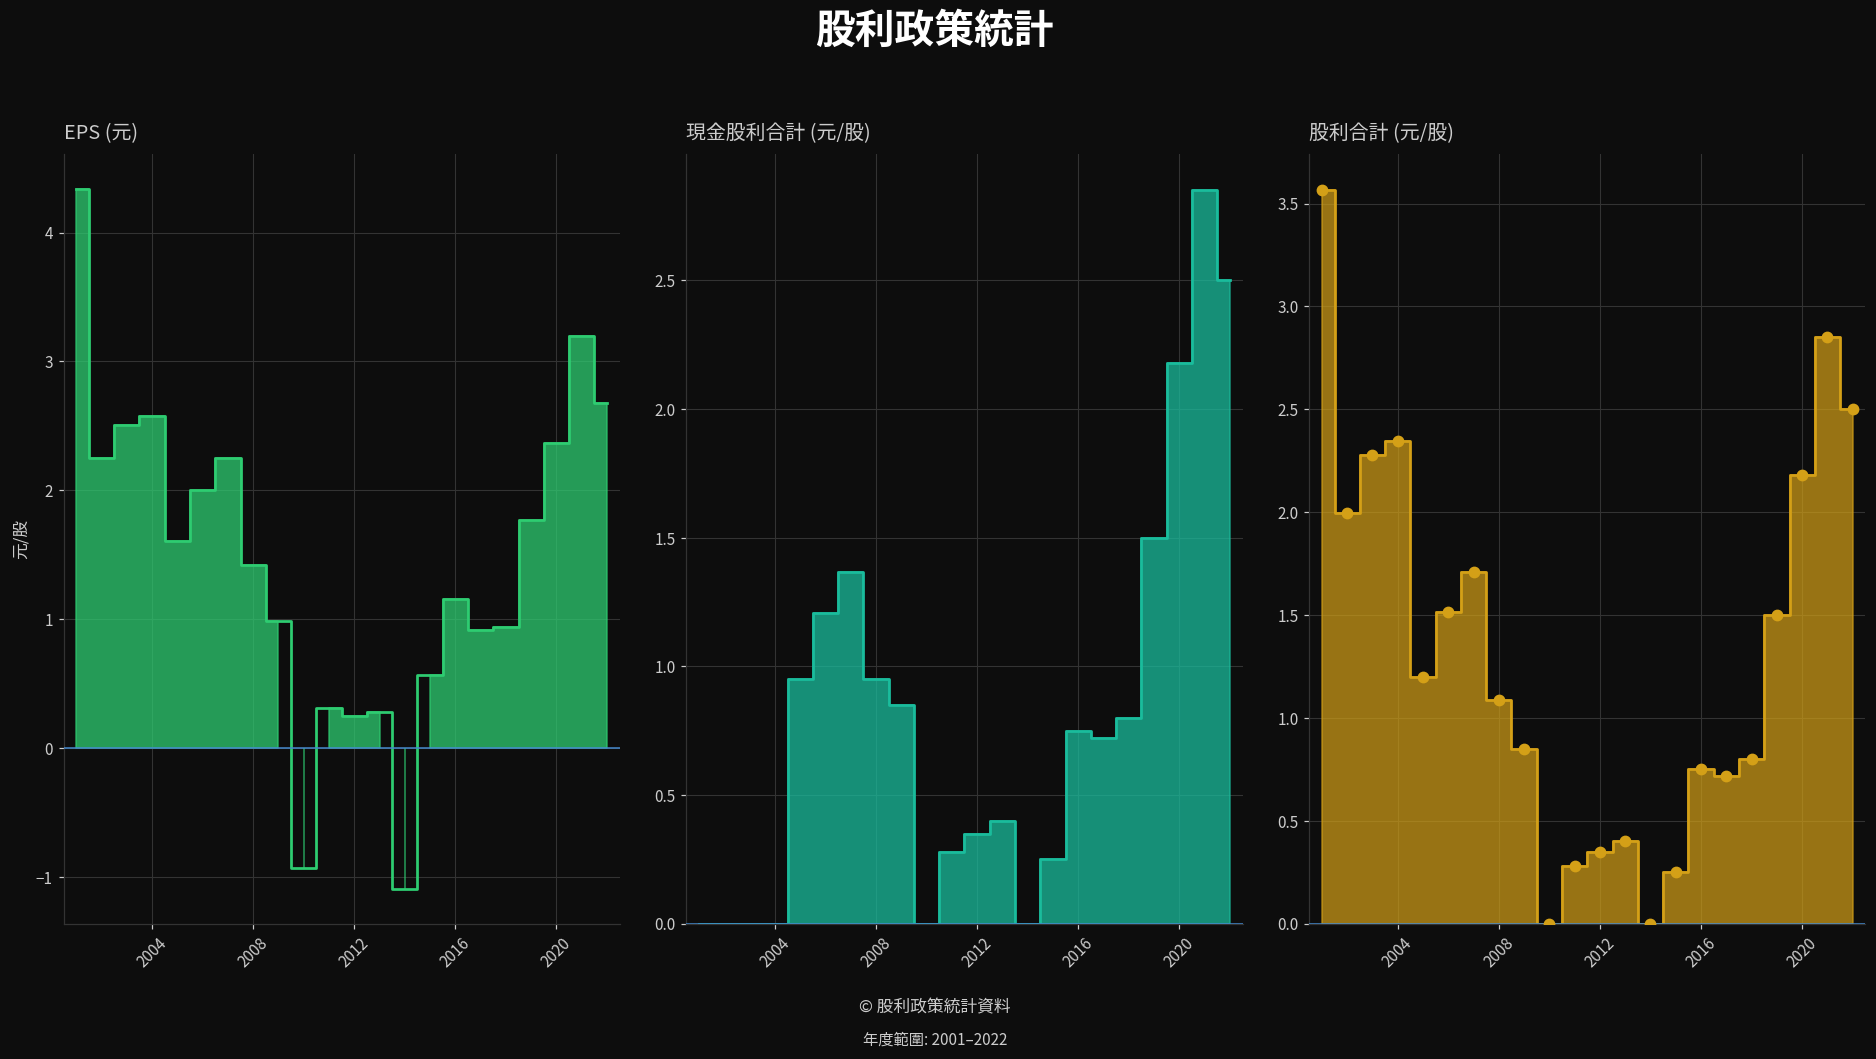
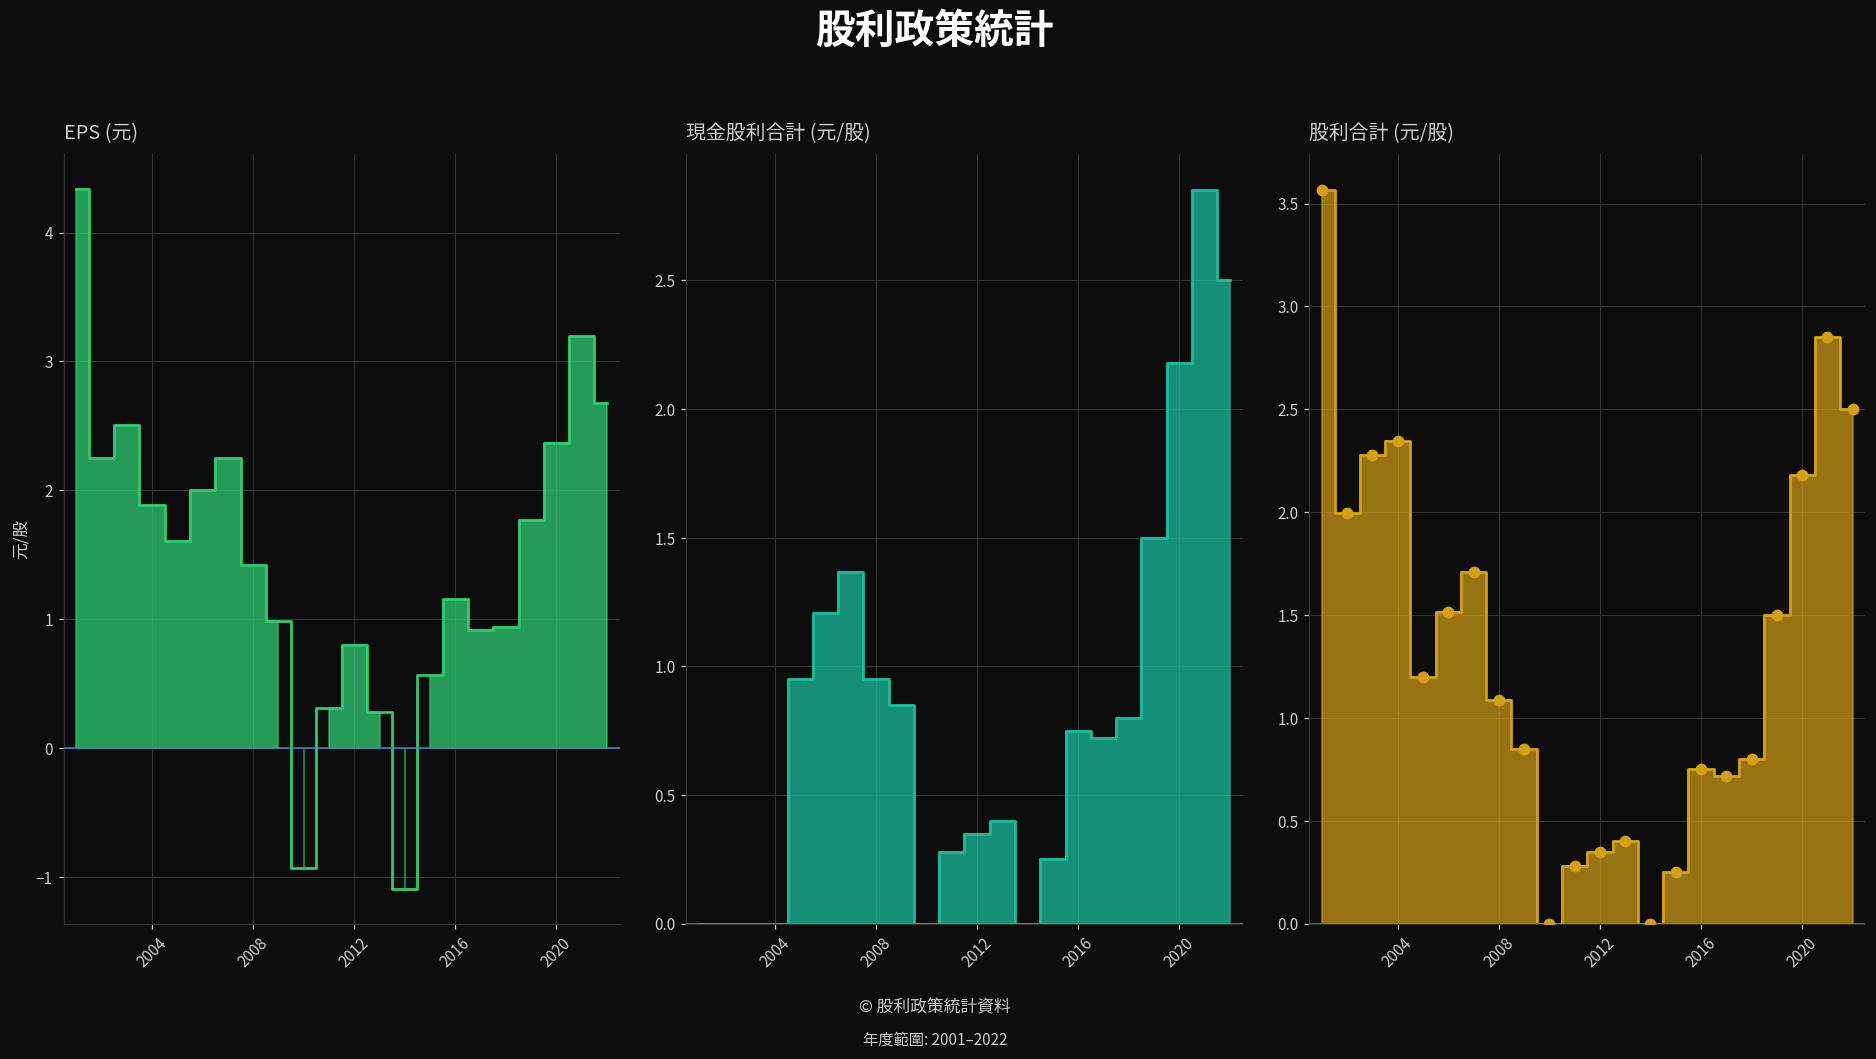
EPS (元), 2004: 2.58 -> 1.89
EPS (元), 2012: 0.25 -> 0.80
